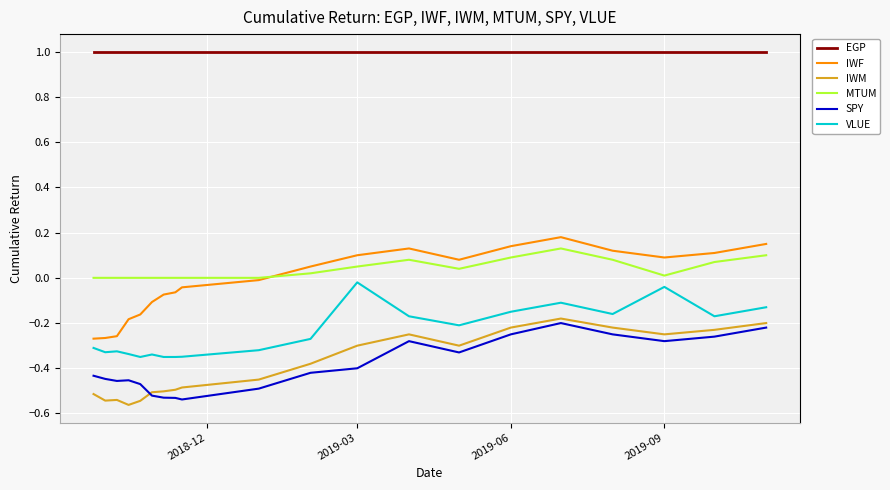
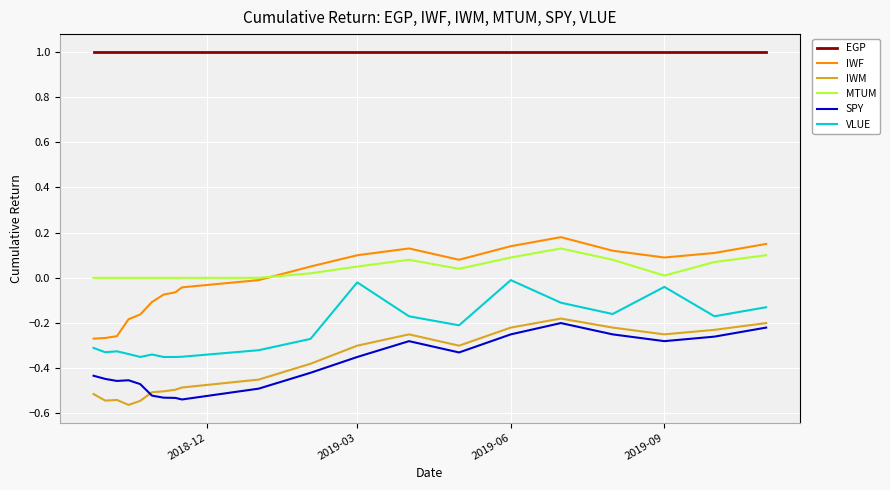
SPY, 2019-03: -0.40 -> -0.35
VLUE, 2019-06: -0.15 -> -0.01
